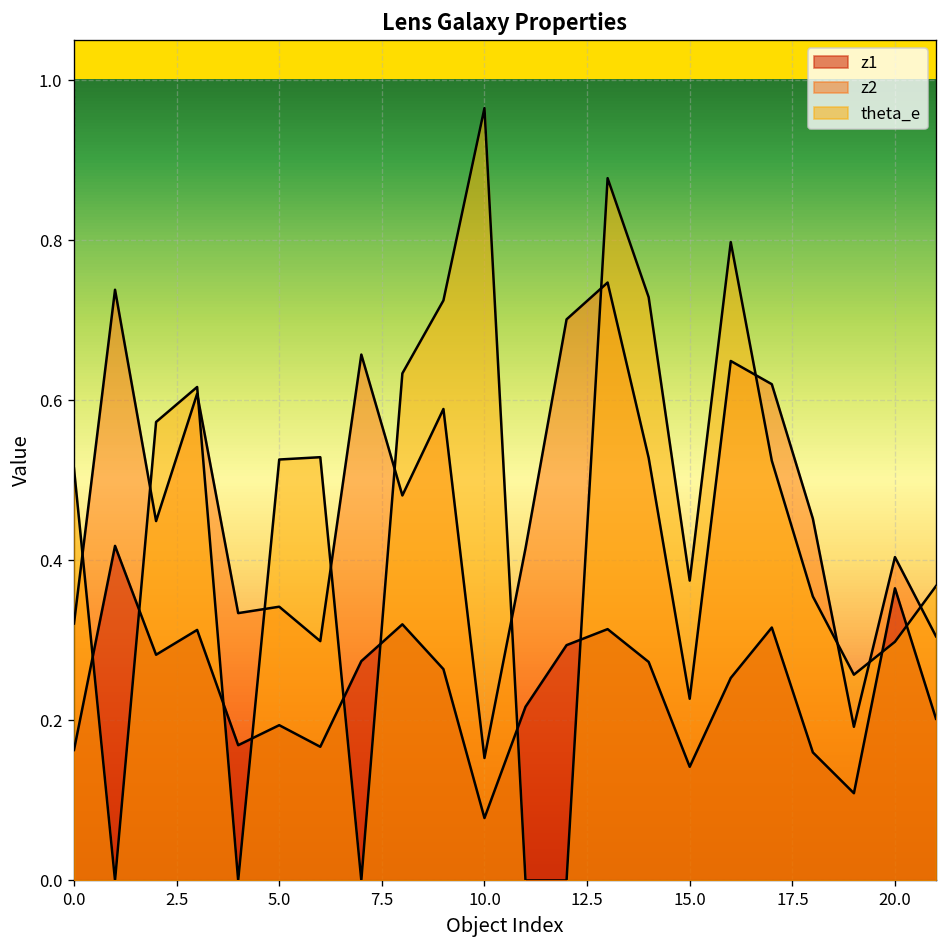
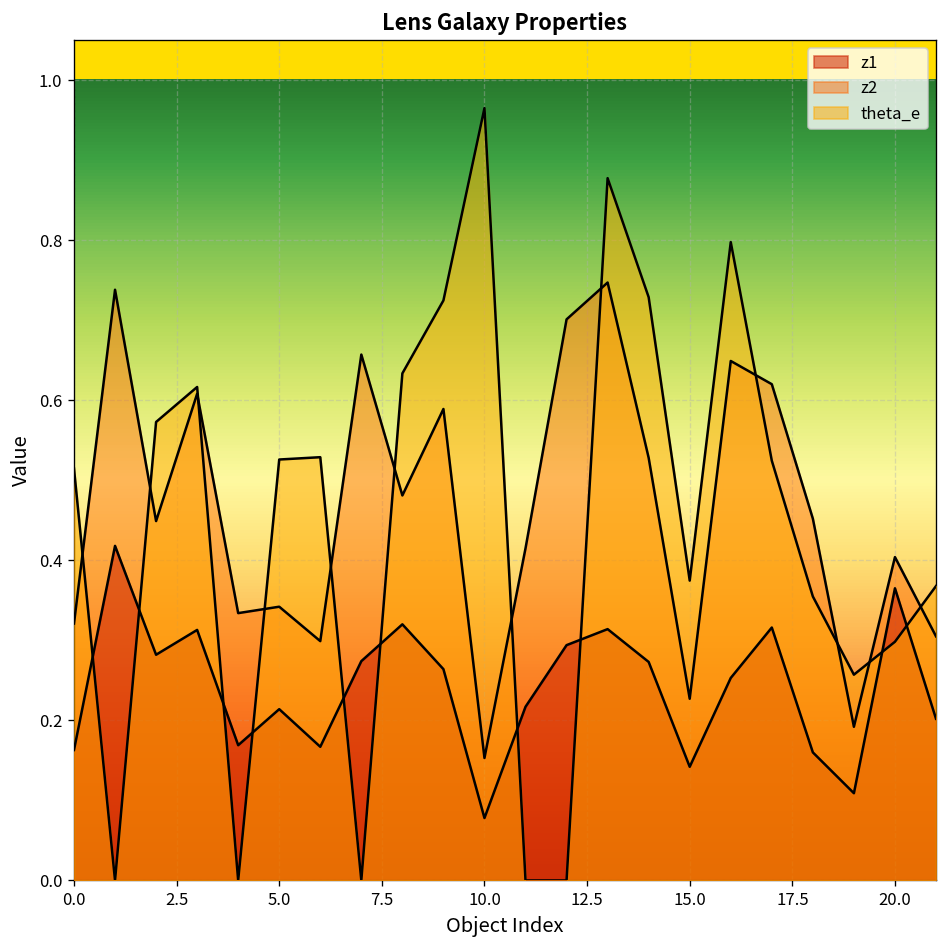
z1, 5.0: 0.19 -> 0.21
